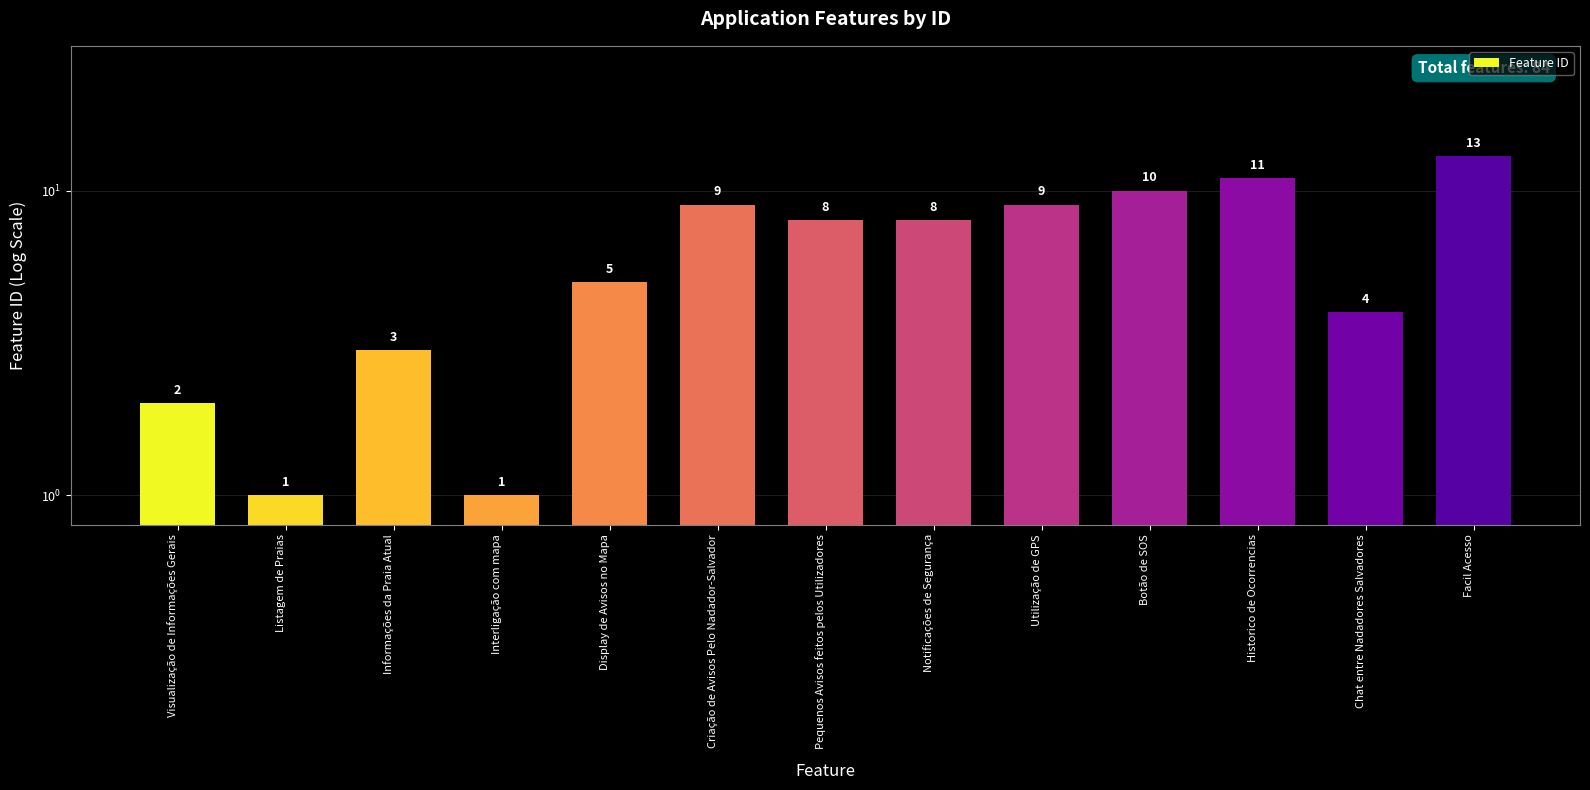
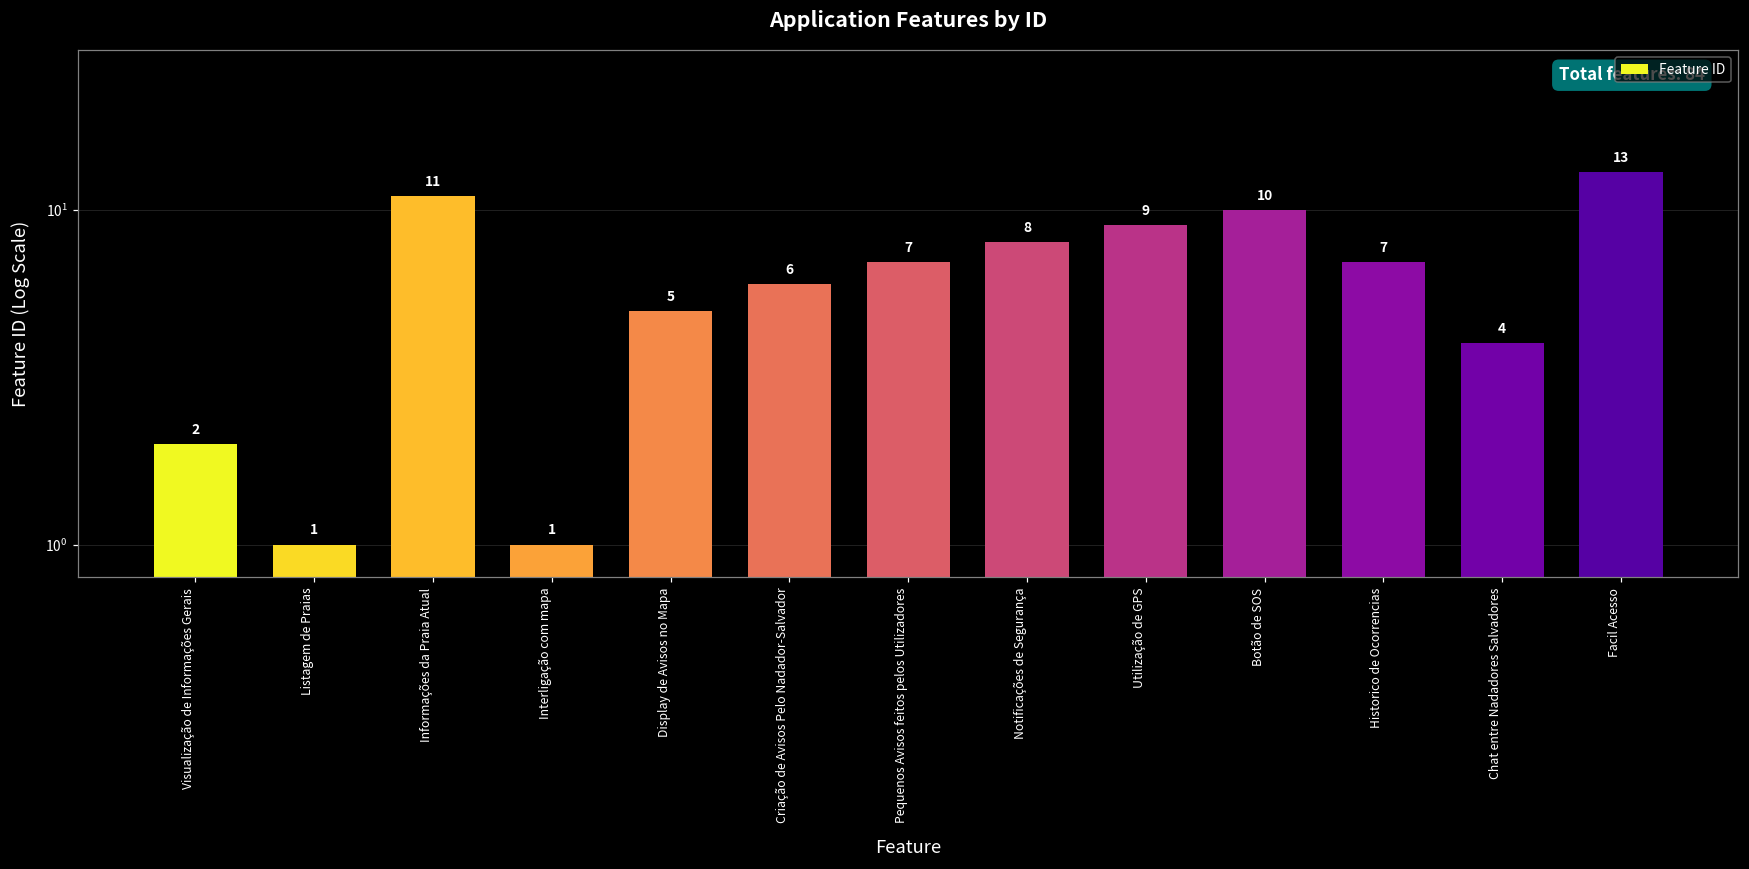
Informações da Praia Atual: 3 -> 11
Criação de Avisos Pelo Nadador-Salvador: 9 -> 6
Pequenos Avisos feitos pelos Utilizadores: 8 -> 7
Historico de Ocorrencias: 11 -> 7
